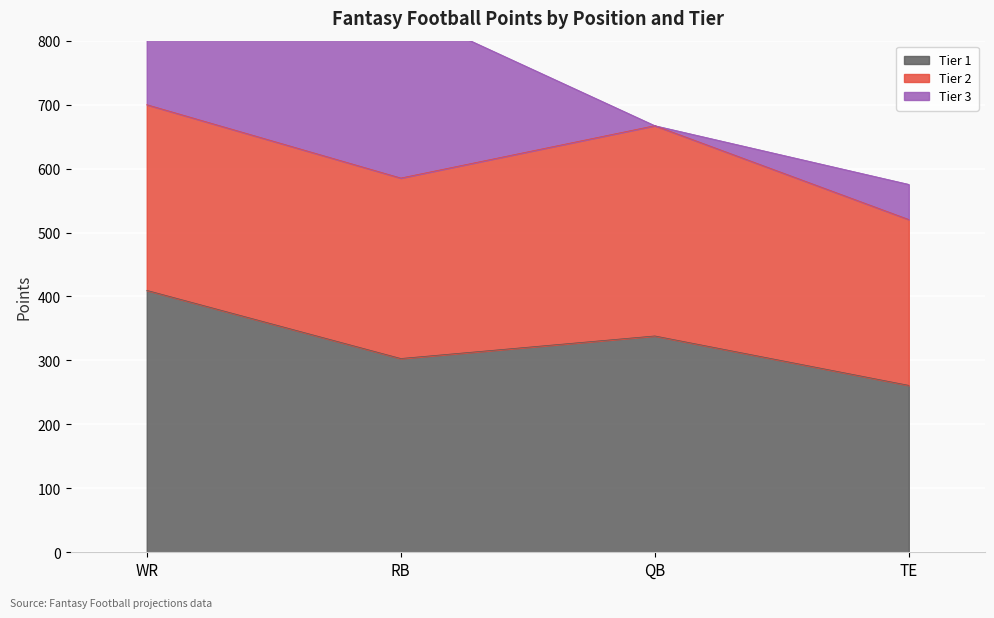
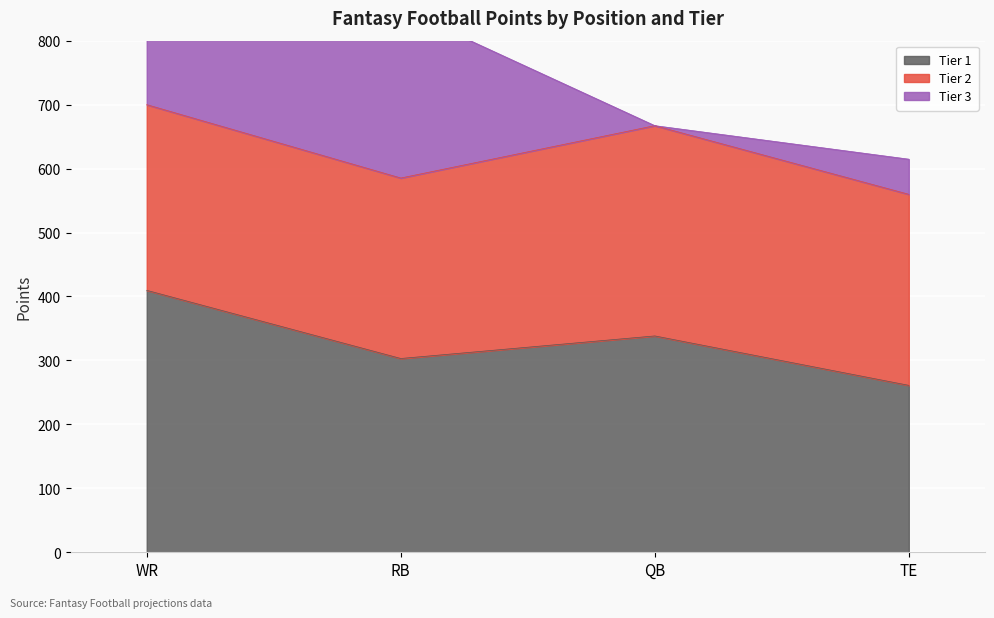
Tier 2, TE: 260 -> 300
